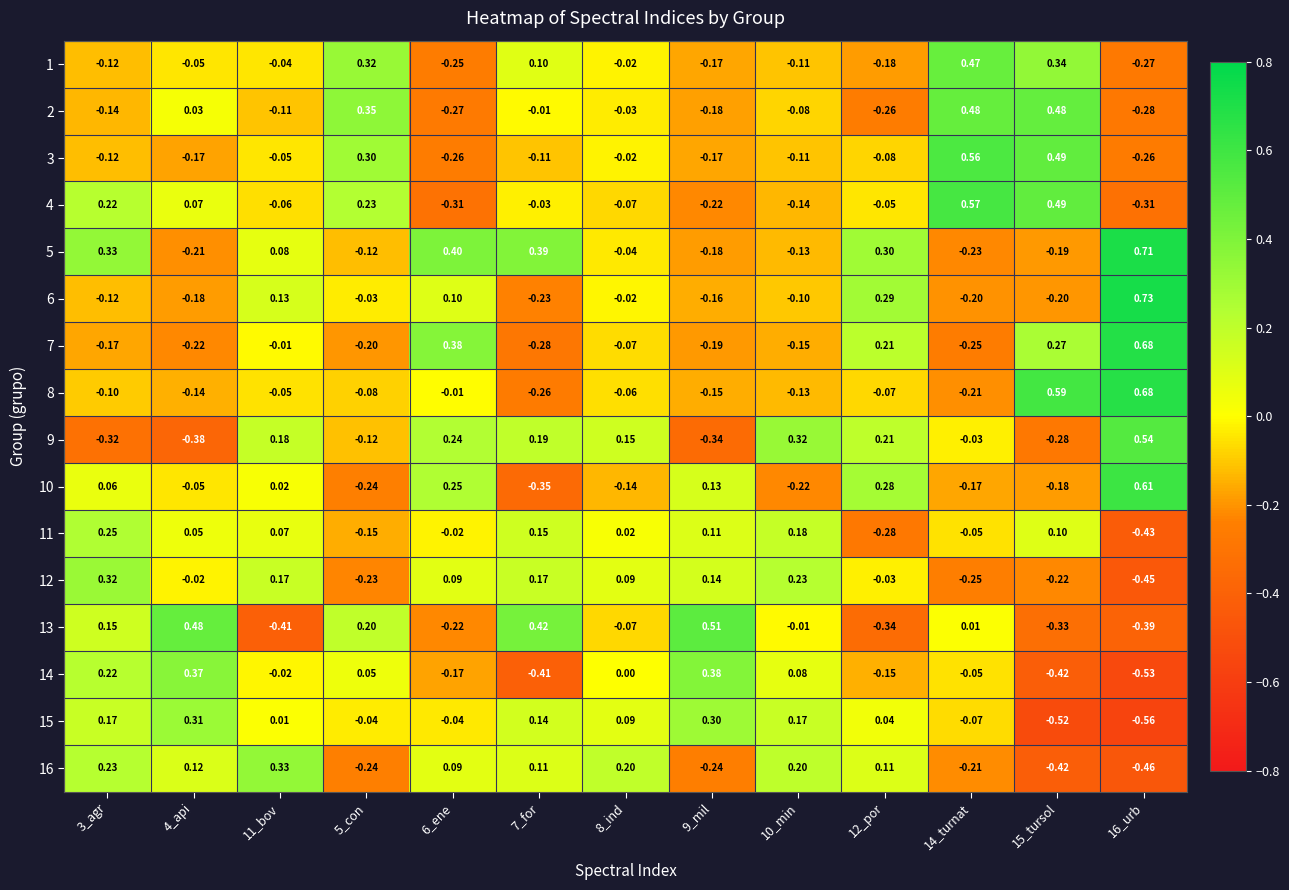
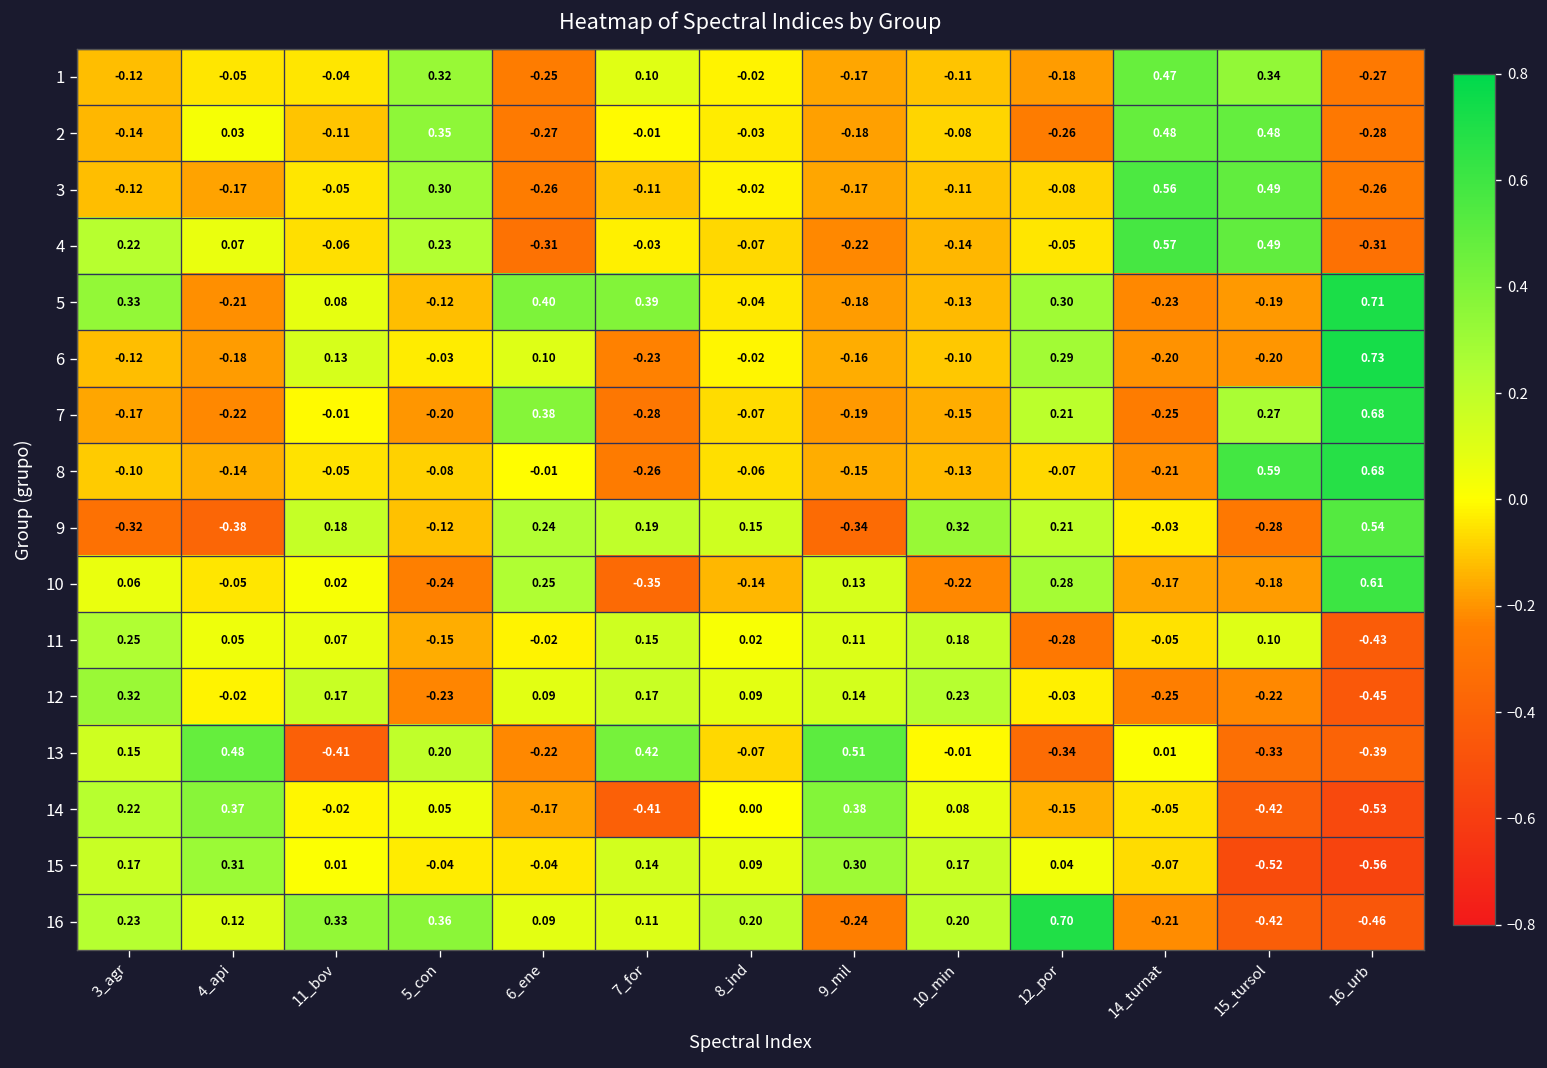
16, 5_con: -0.24 -> 0.36
16, 12_por: 0.11 -> 0.70
